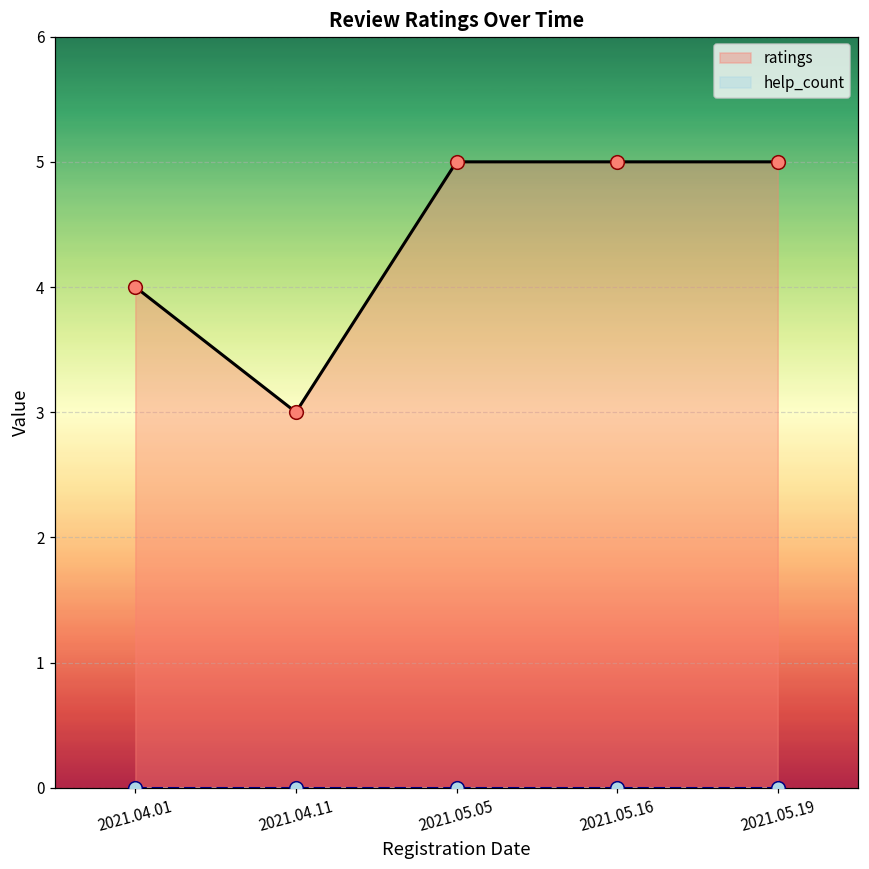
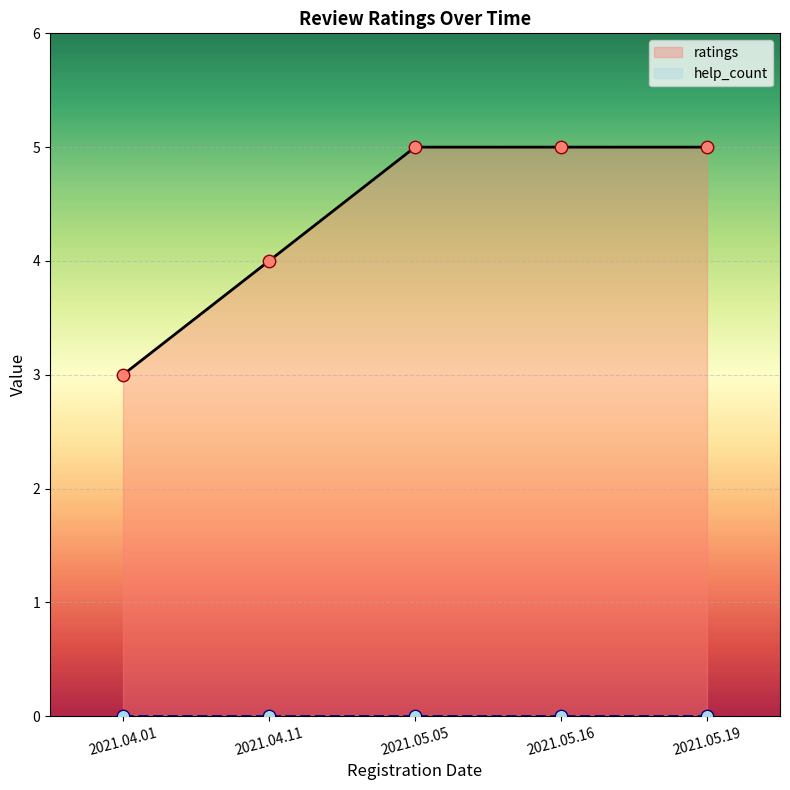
ratings, 2021.04.01: 4 -> 3
ratings, 2021.04.11: 3 -> 4
